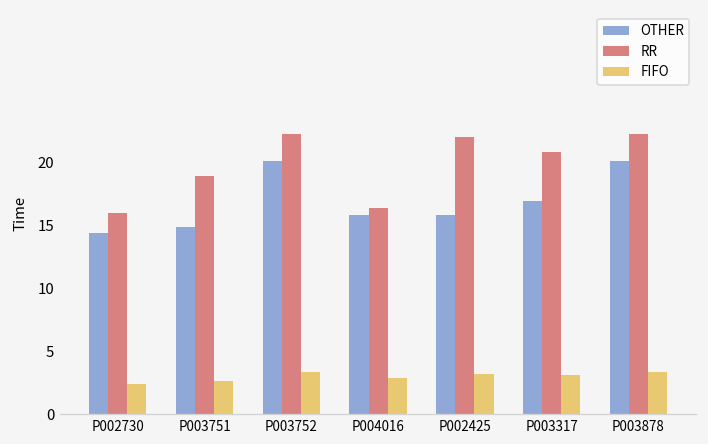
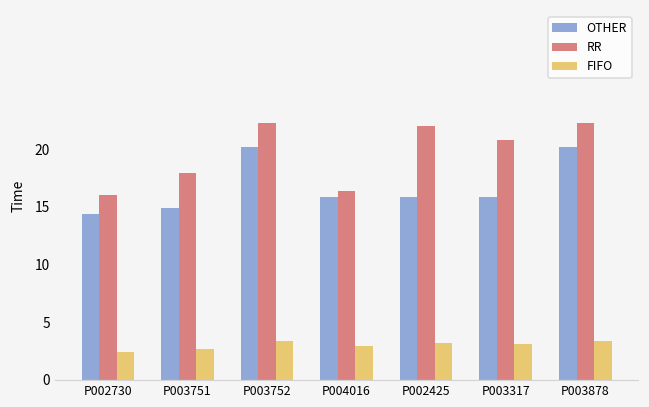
RR, P003751: 19.0 -> 18.0
OTHER, P003317: 17.0 -> 15.8
